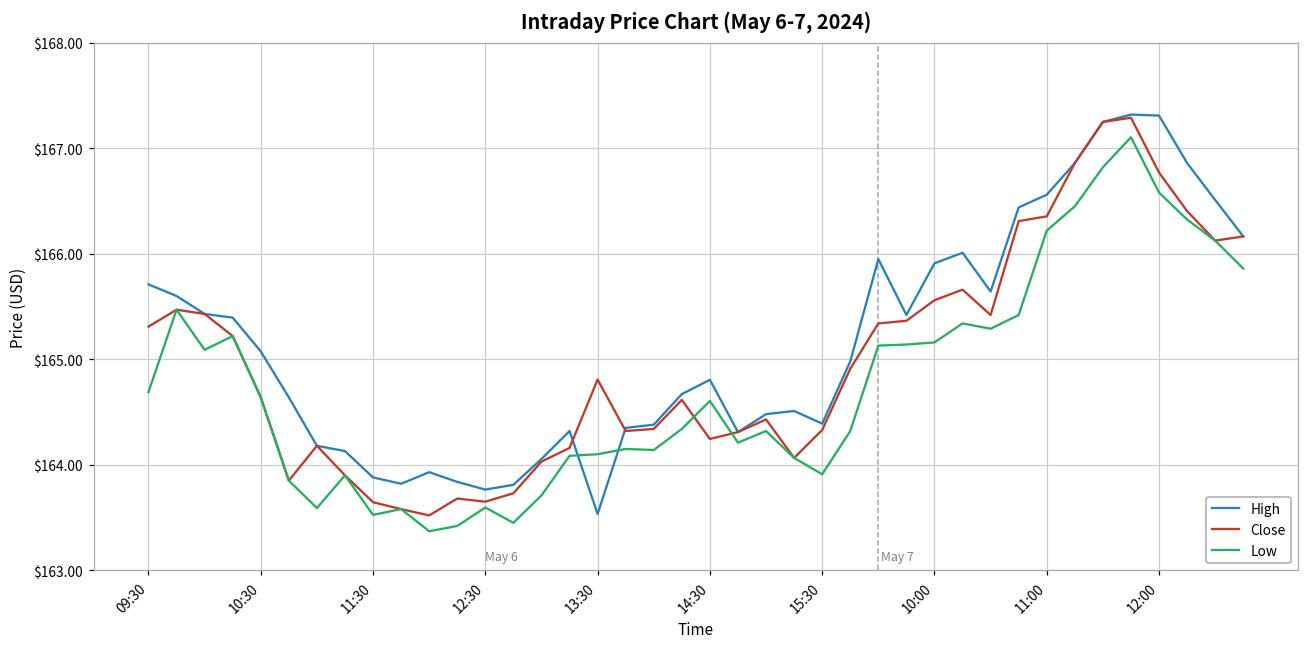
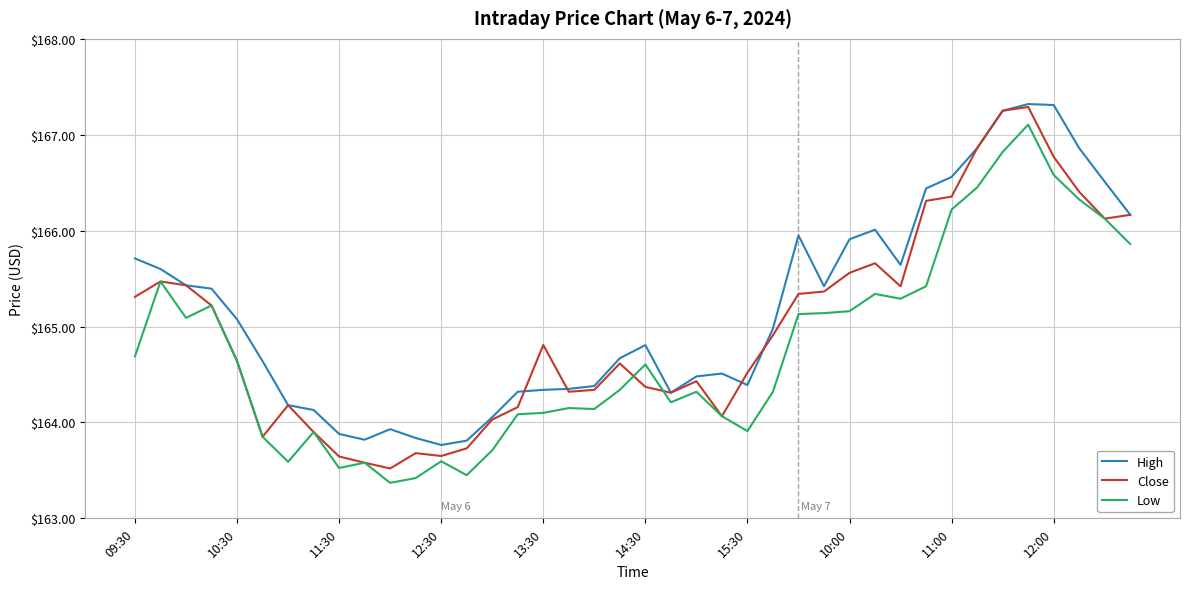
High, 13:30: $163.5 -> $164.3
Close, 14:30: $164.2 -> $164.4
Close, 15:30: $164.3 -> $164.5
